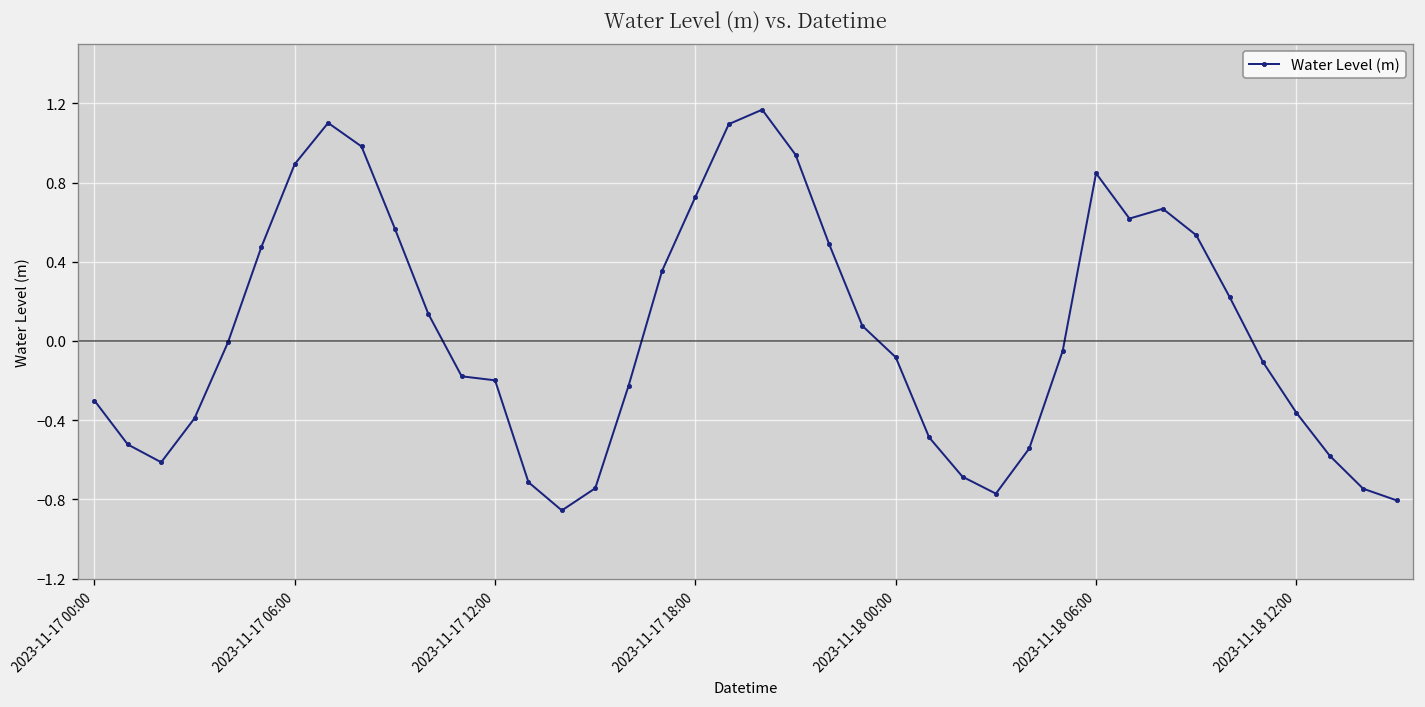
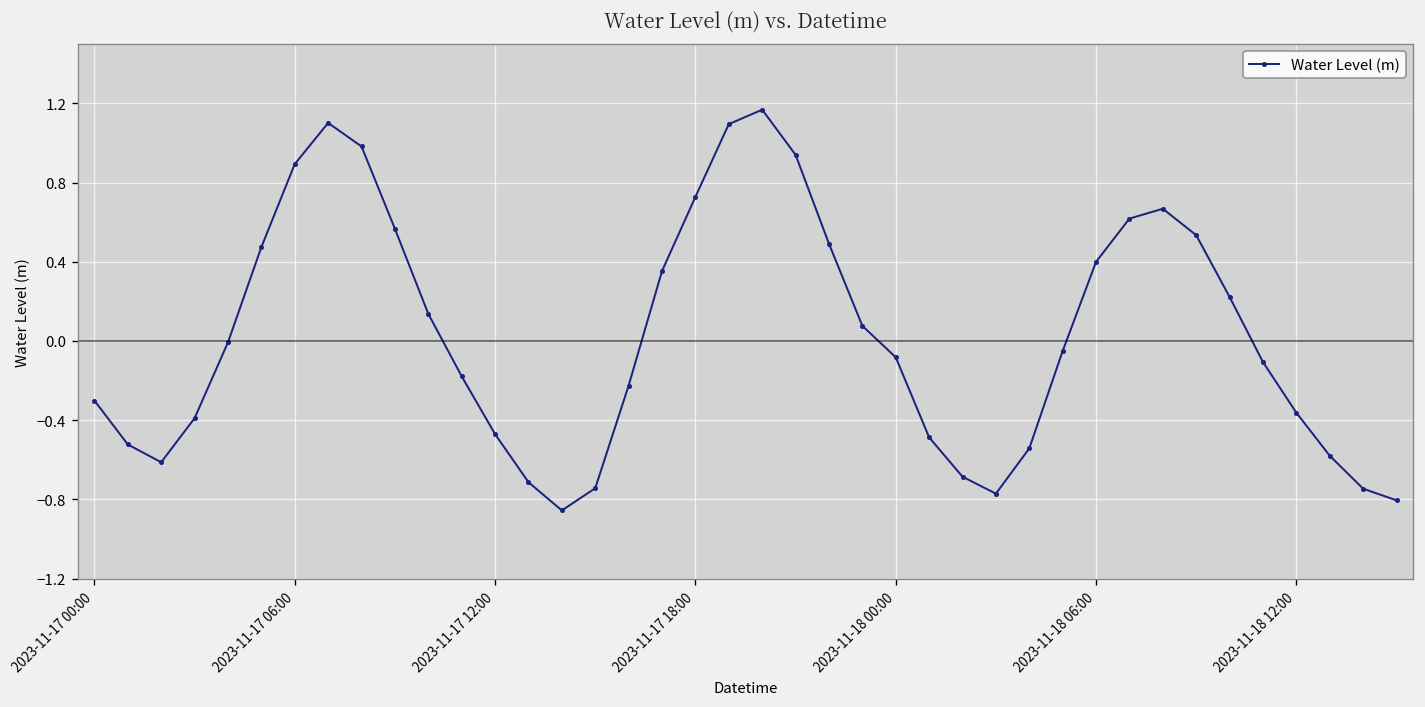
2023-11-17 12:00: -0.20 -> -0.47
2023-11-18 06:00: 0.85 -> 0.40
